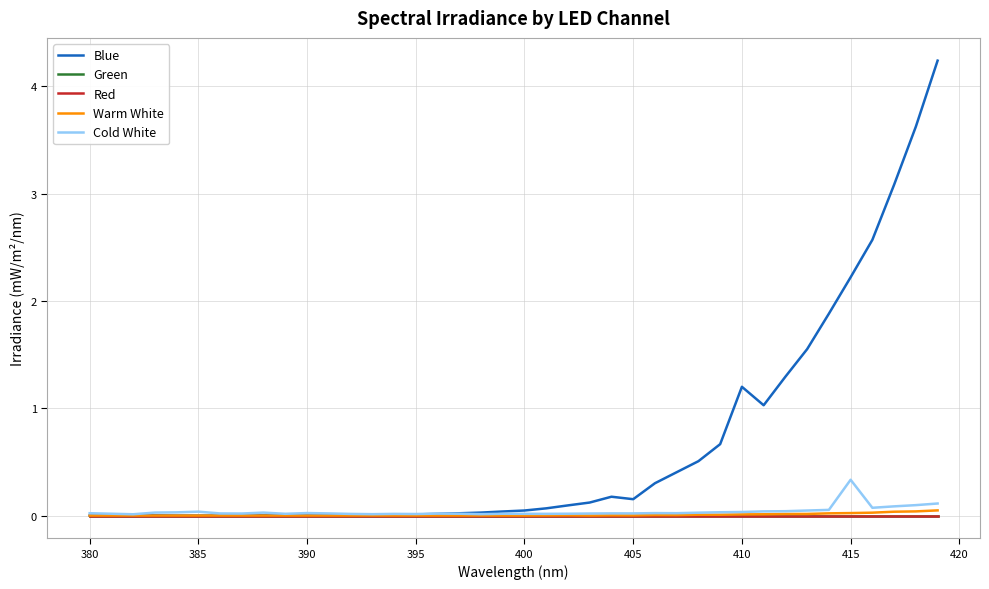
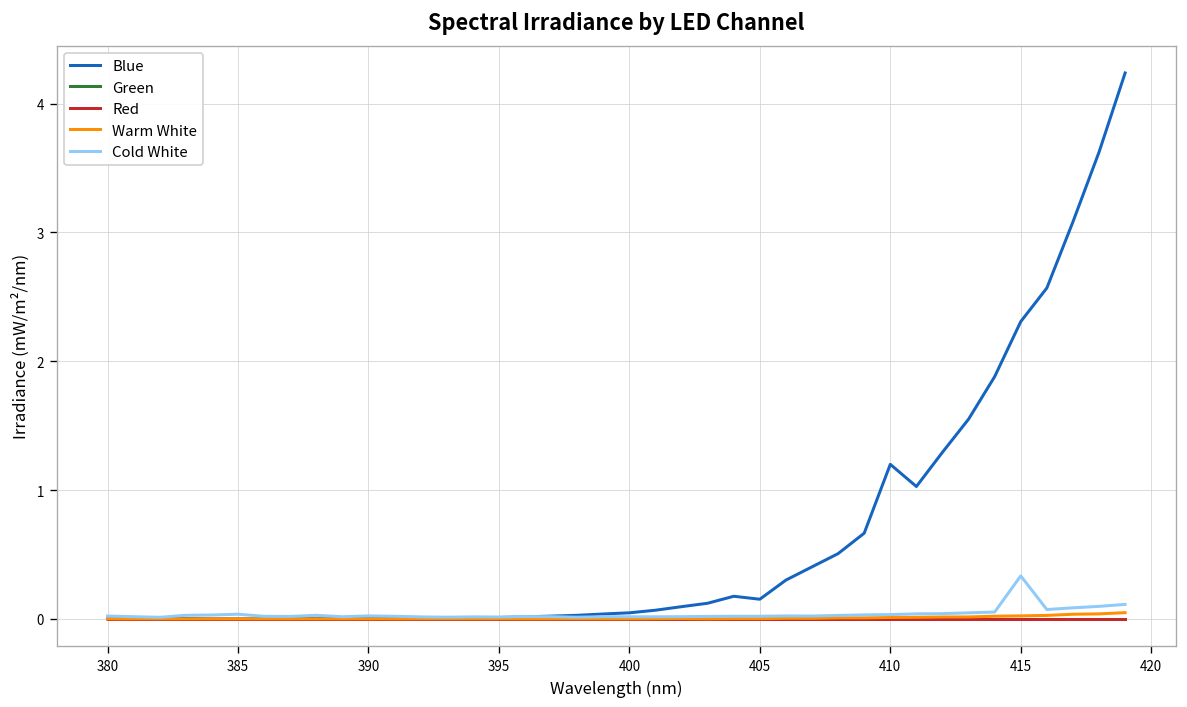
Blue, 415: 2.22 -> 2.31
